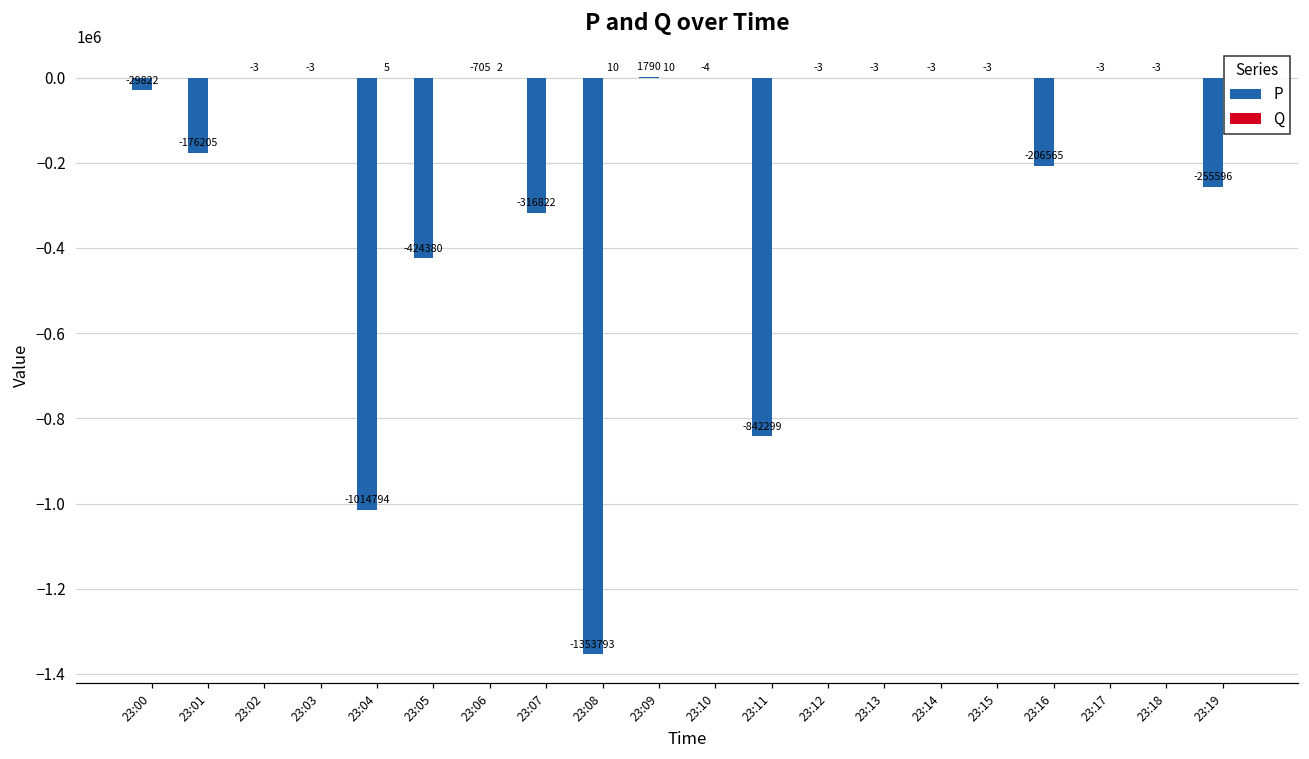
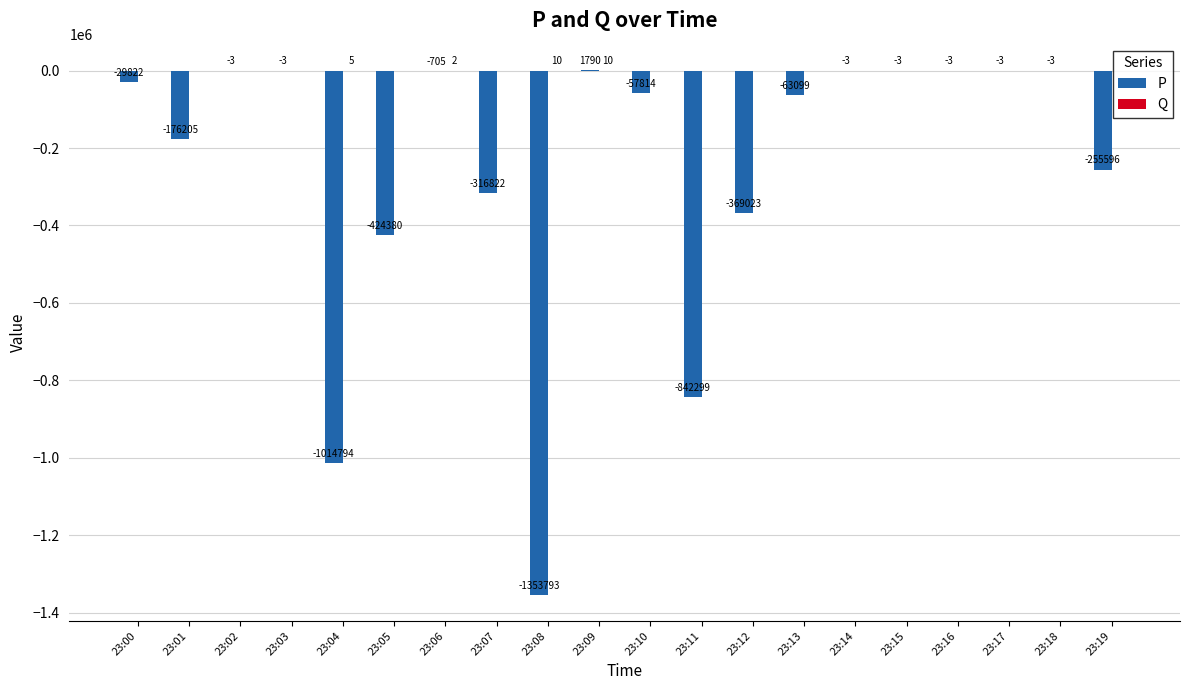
P, 23:10: -4 -> -57814
P, 23:12: -3 -> -369023
P, 23:13: -3 -> -63099
P, 23:16: -206565 -> -3
